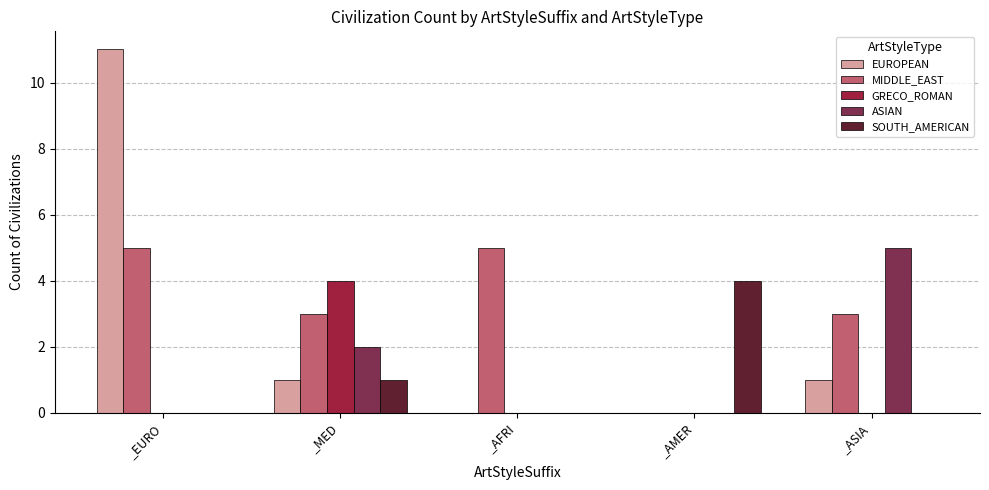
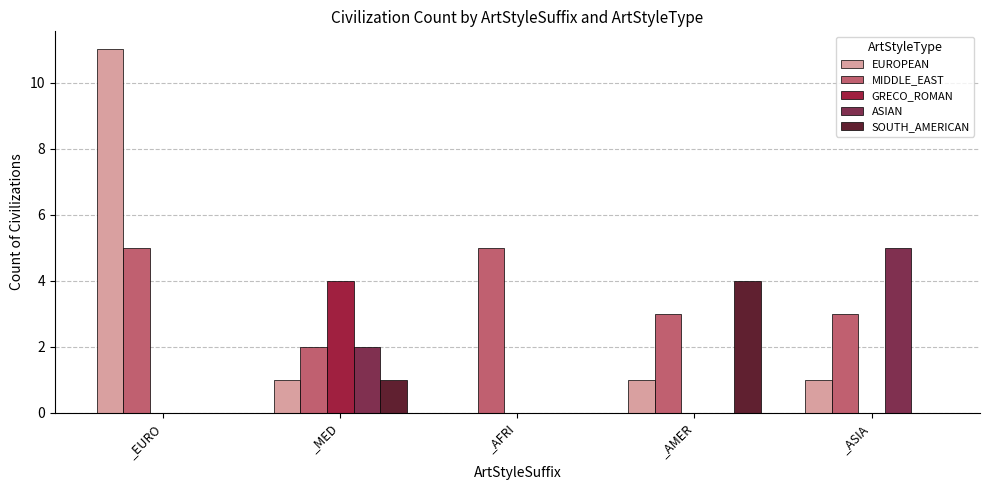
MIDDLE_EAST, _MED: 3 -> 2
EUROPEAN, _AMER: 0 -> 1
MIDDLE_EAST, _AMER: 0 -> 3
